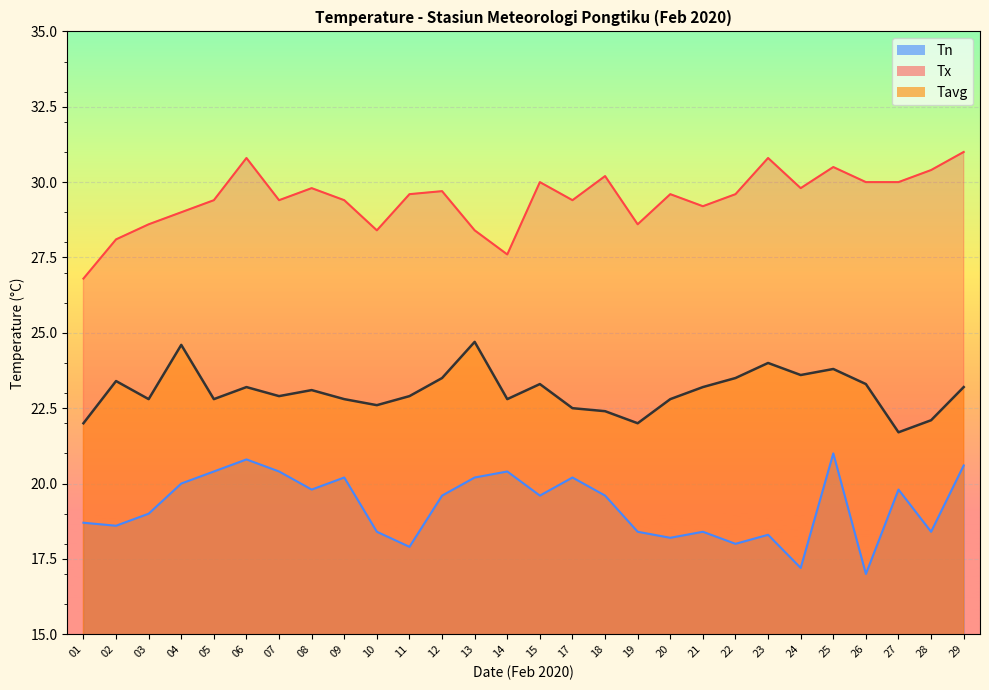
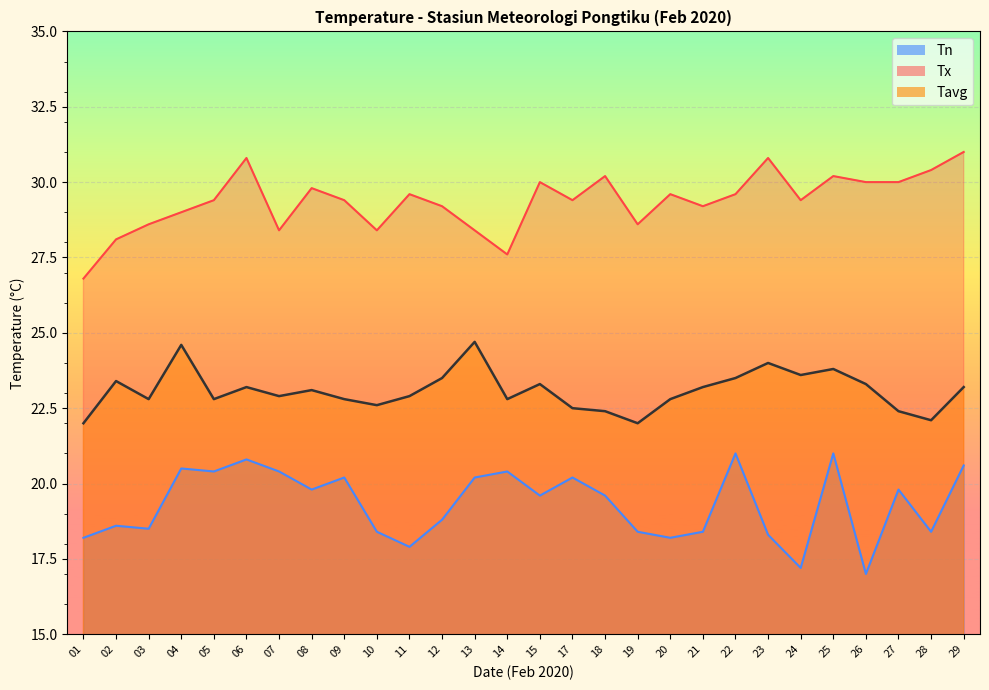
Tn, 01: 18.7 -> 18.2
Tn, 03: 19.0 -> 18.5
Tn, 04: 20.0 -> 20.5
Tx, 07: 29.4 -> 28.4
Tn, 12: 19.6 -> 18.8
Tx, 12: 29.7 -> 29.2
Tn, 22: 18 -> 21
Tx, 24: 29.8 -> 29.4
Tx, 25: 30.5 -> 30.2
Tavg, 27: 21.7 -> 22.4
